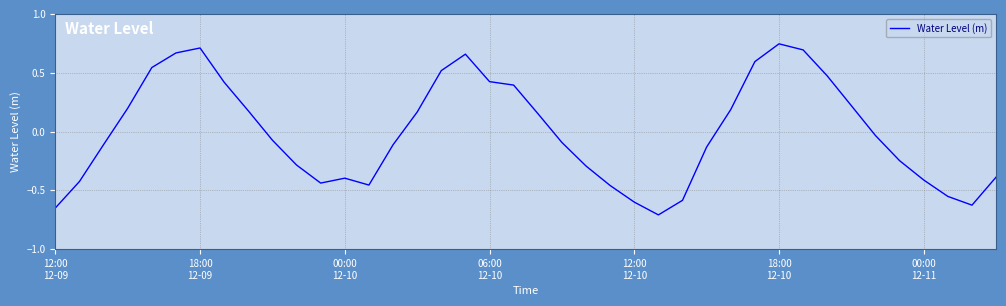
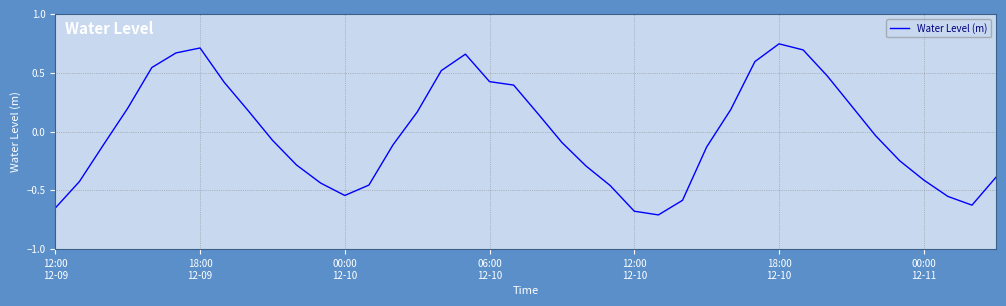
00:00 12-10: -0.40 -> -0.54
12:00 12-10: -0.60 -> -0.68
